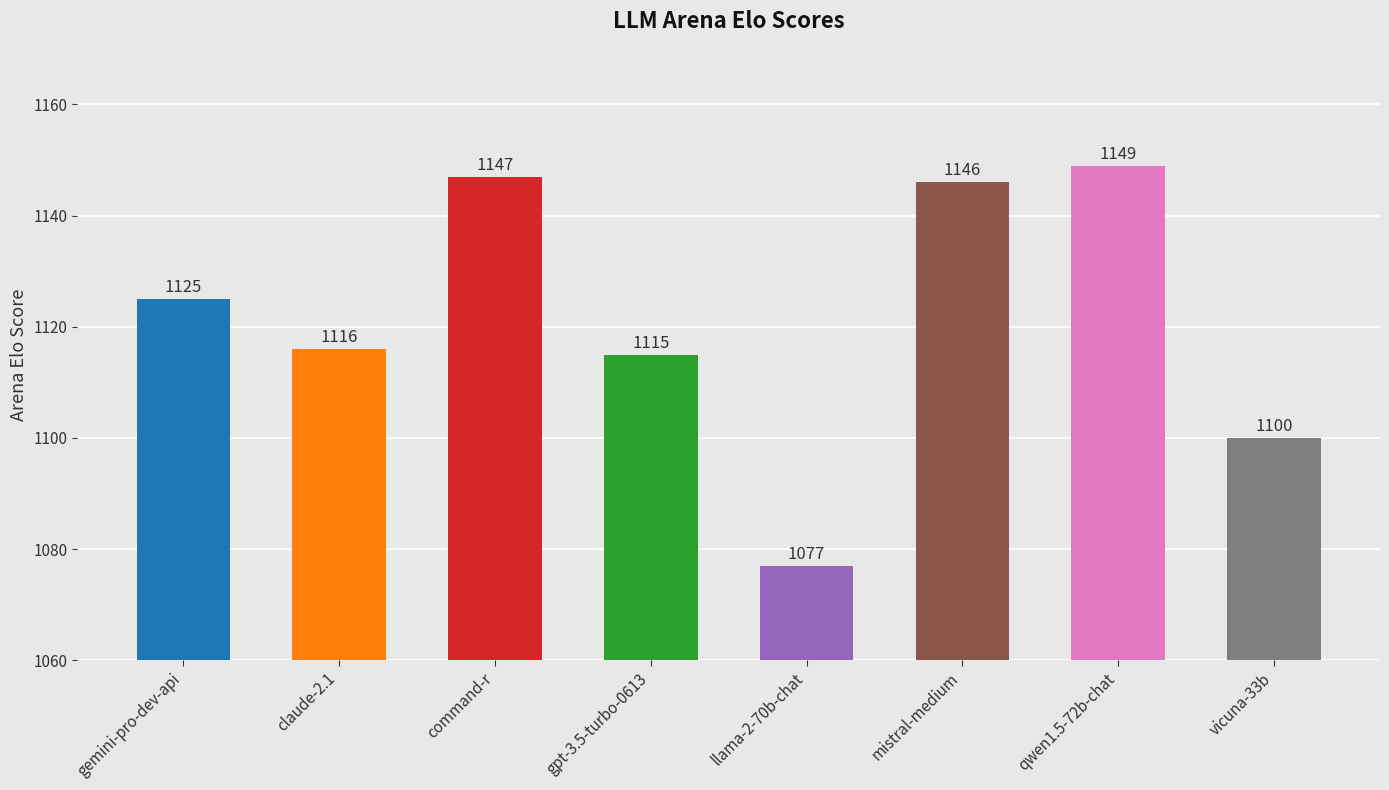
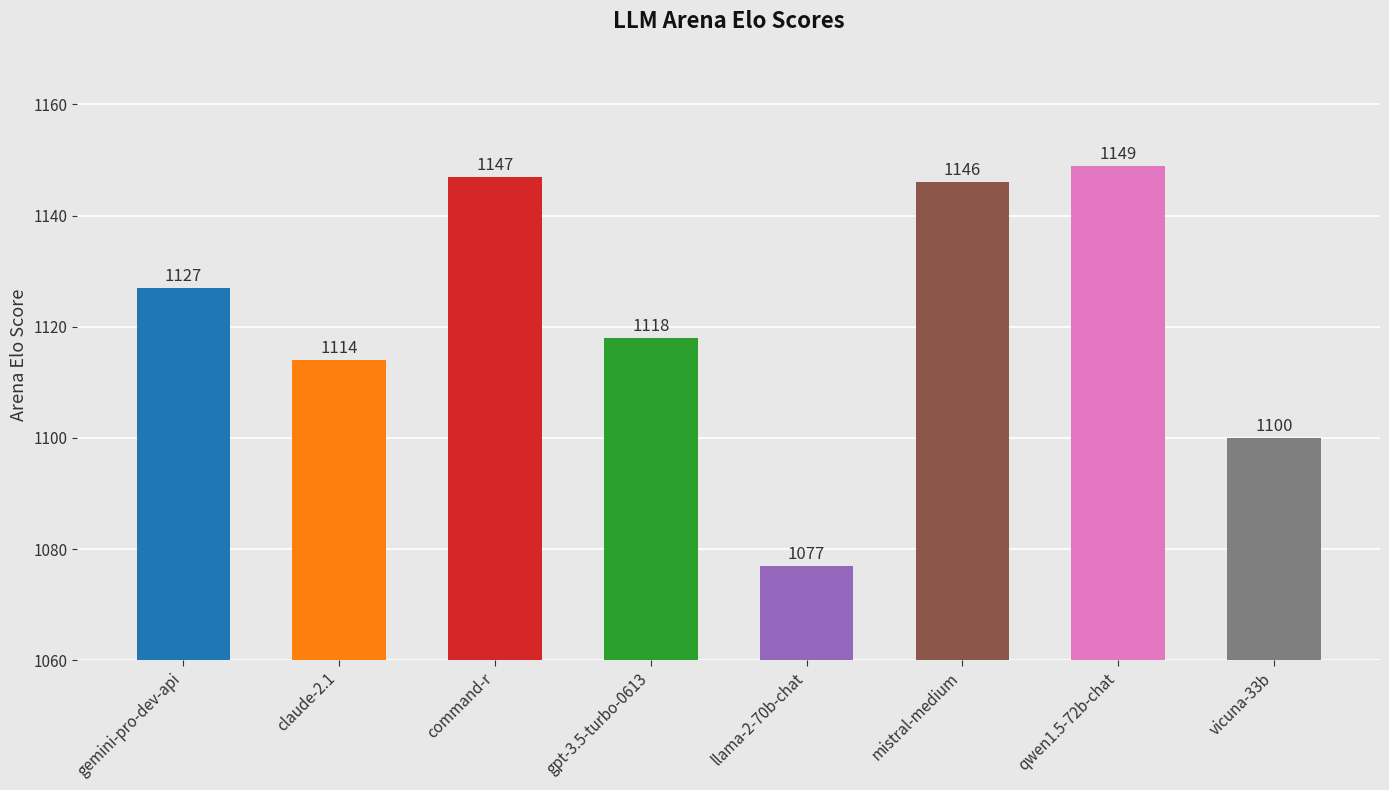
gemini-pro-dev-api: 1125 -> 1127
claude-2.1: 1116 -> 1114
gpt-3.5-turbo-0613: 1115 -> 1118
